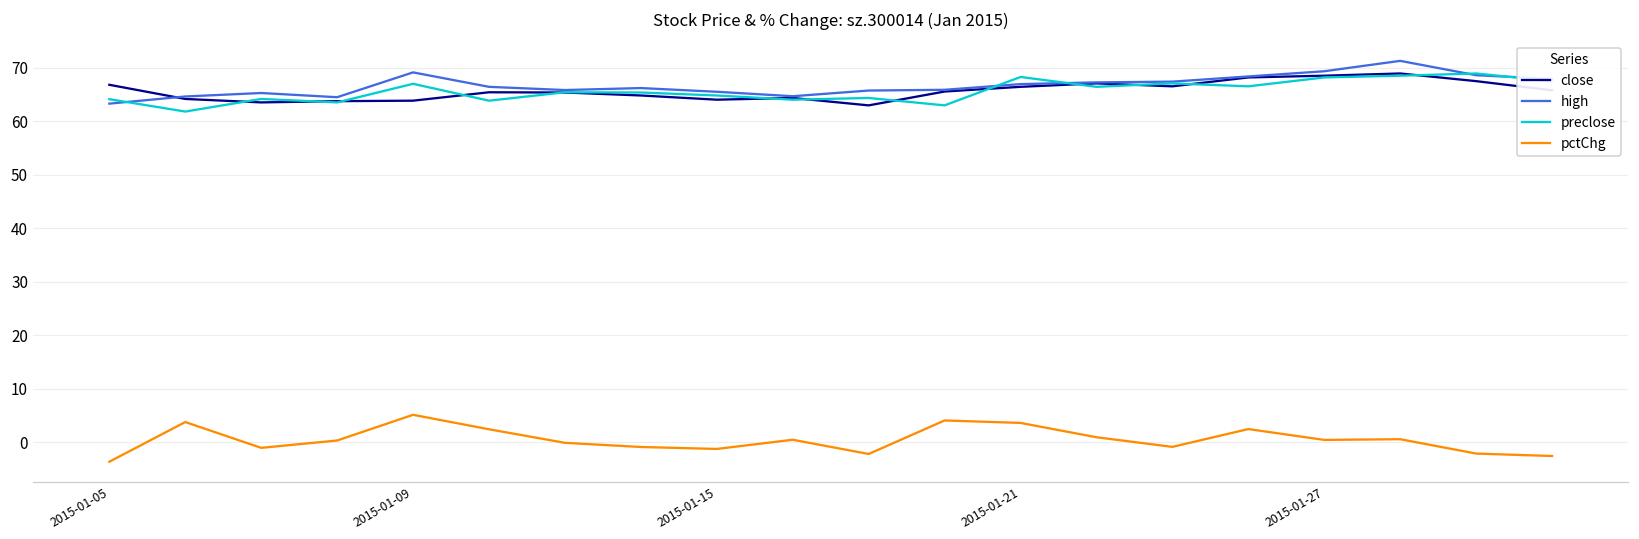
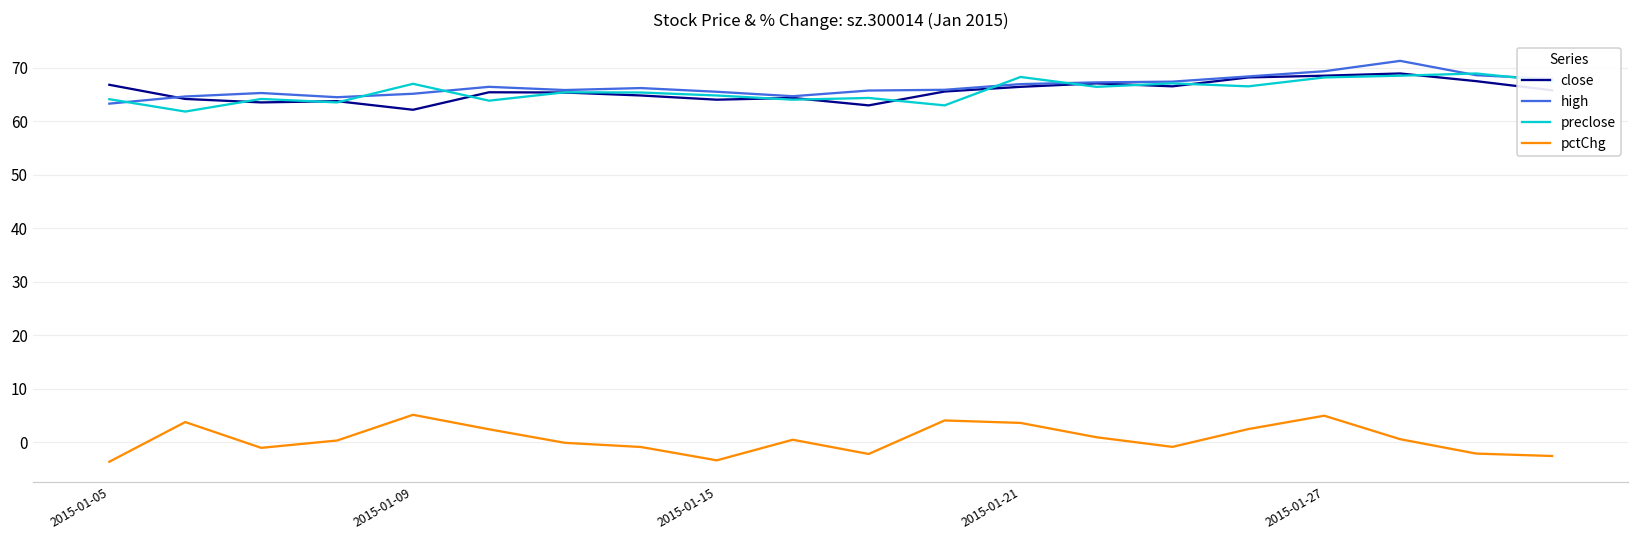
close, 2015-01-09: 64 -> 62
high, 2015-01-09: 69 -> 65
pctChg, 2015-01-15: -1 -> -3
pctChg, 2015-01-27: 0 -> 5
